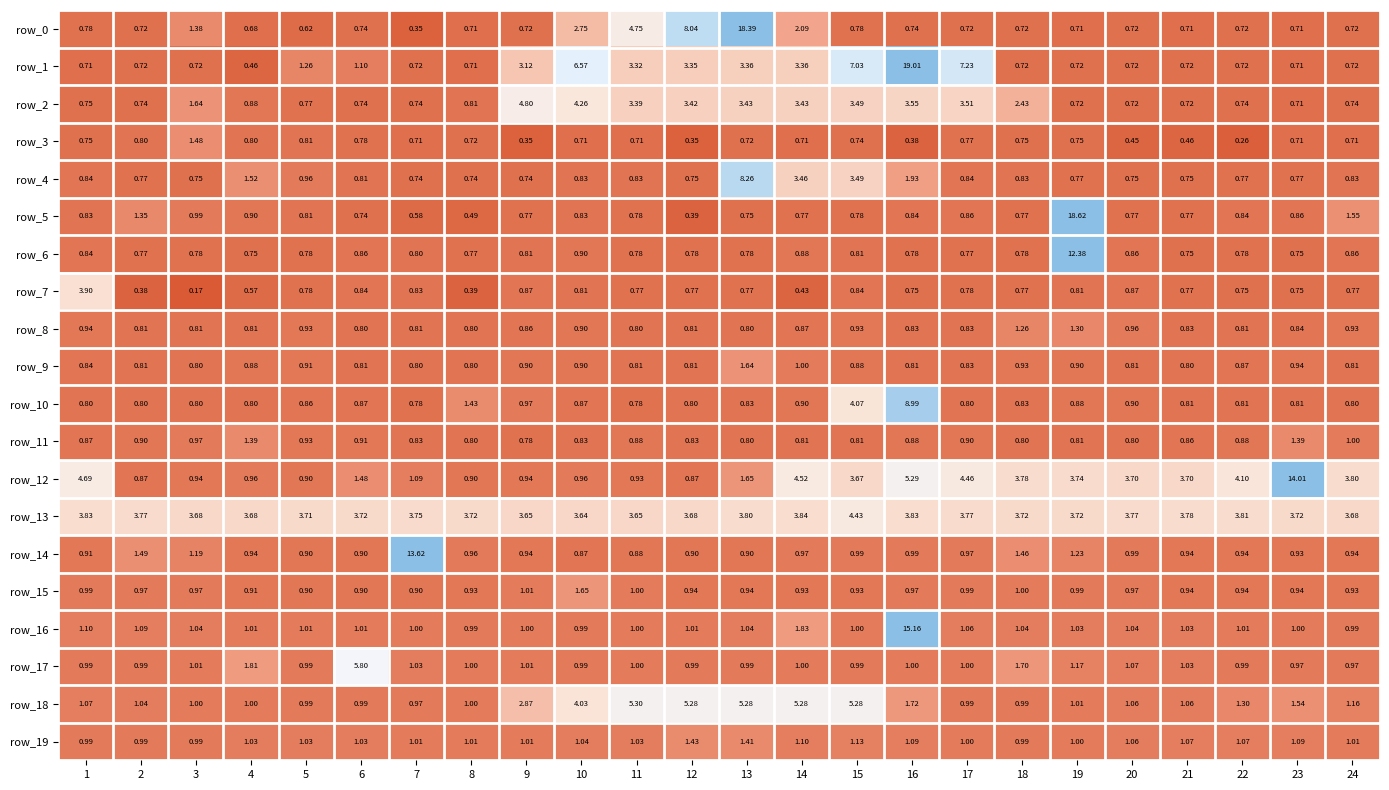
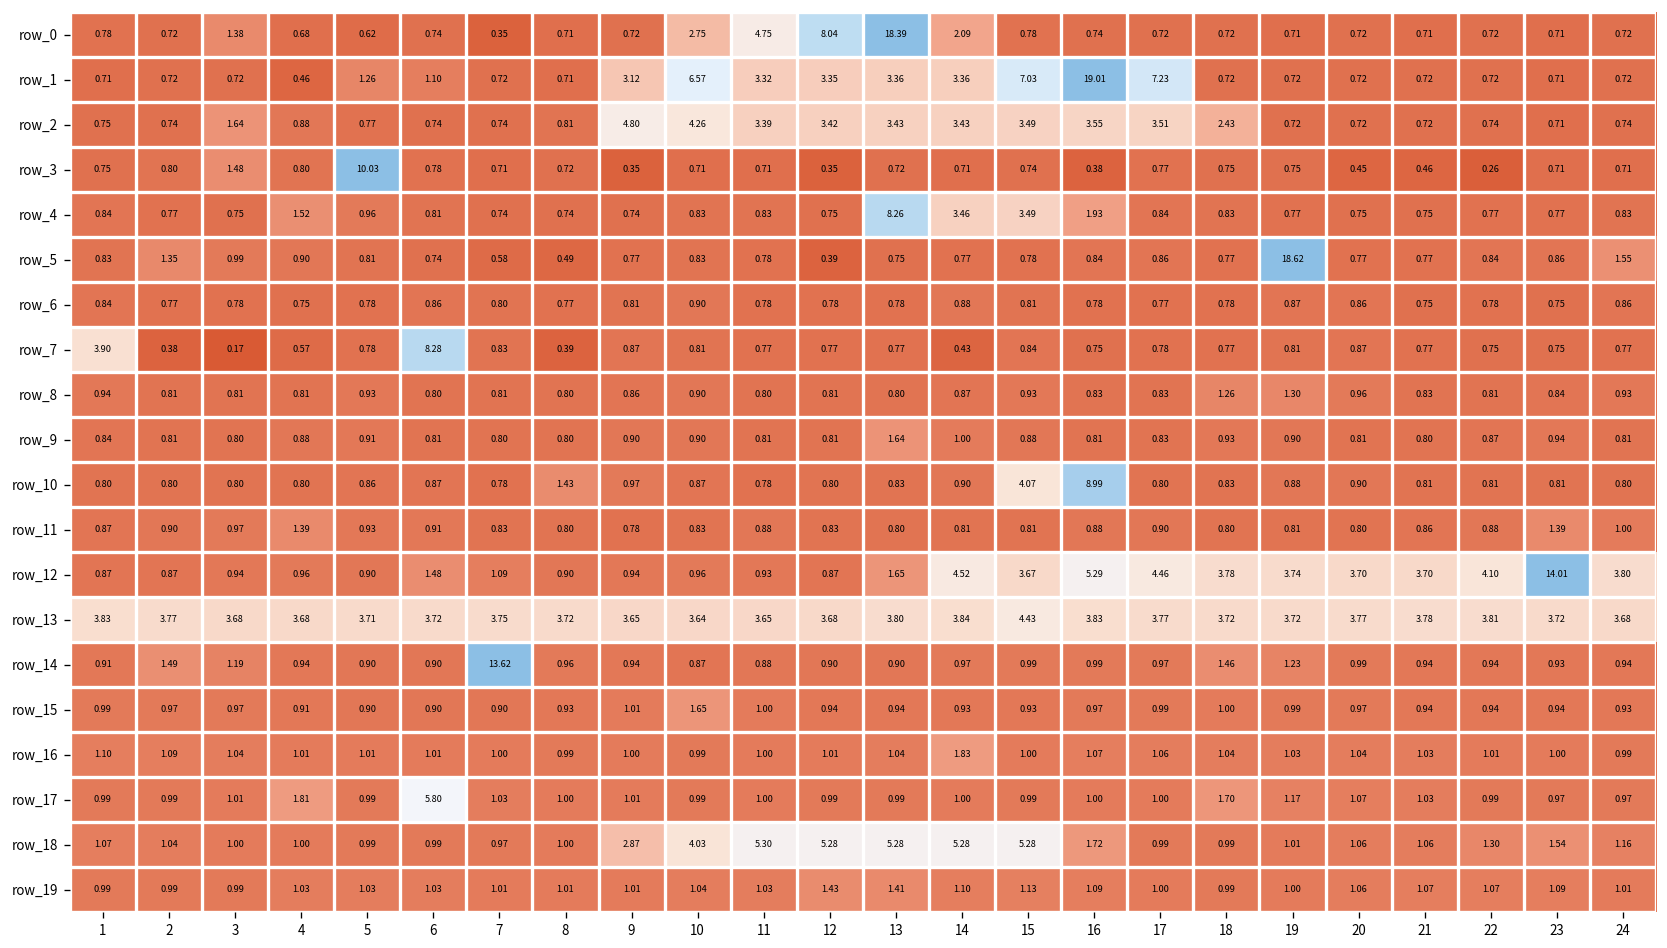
row_3, 5: 0.81 -> 10.03
row_6, 19: 12.38 -> 0.87
row_7, 6: 0.84 -> 8.28
row_12, 1: 4.69 -> 0.87
row_16, 16: 15.16 -> 1.07
